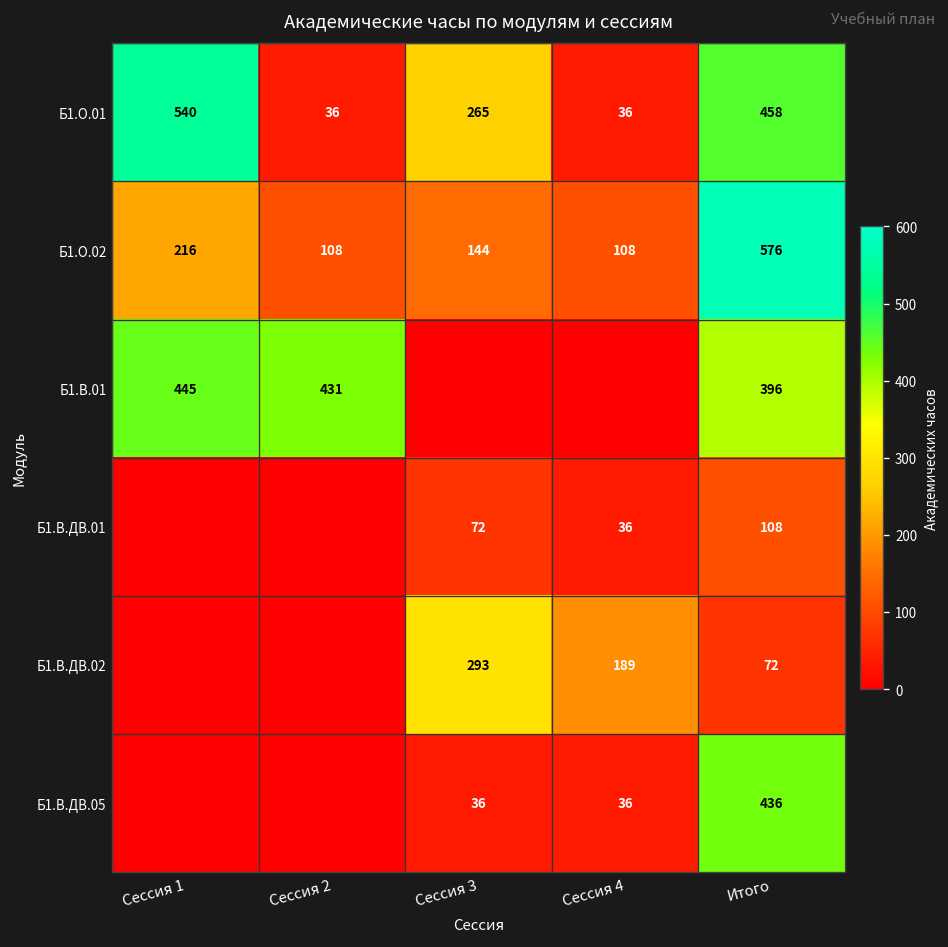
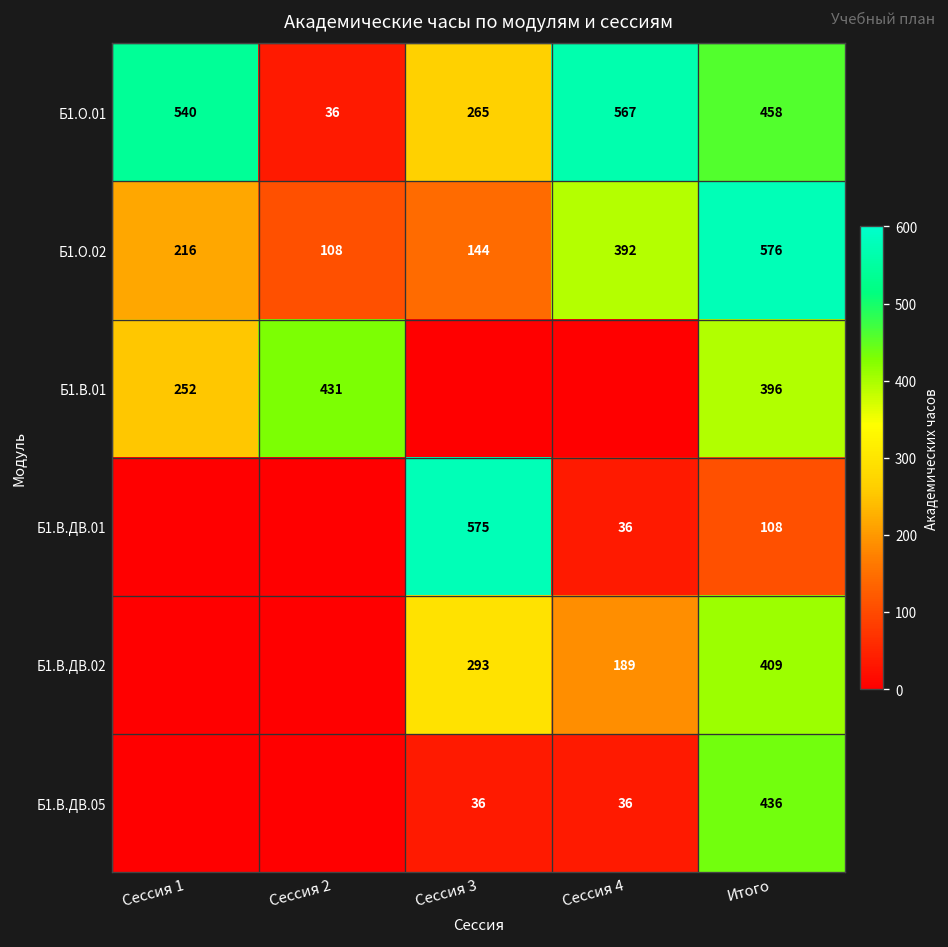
Б1.О.01, Сессия 4: 36 -> 567
Б1.О.02, Сессия 4: 108 -> 392
Б1.В.01, Сессия 1: 445 -> 252
Б1.В.ДВ.01, Сессия 3: 72 -> 575
Б1.В.ДВ.02, Итого: 72 -> 409
